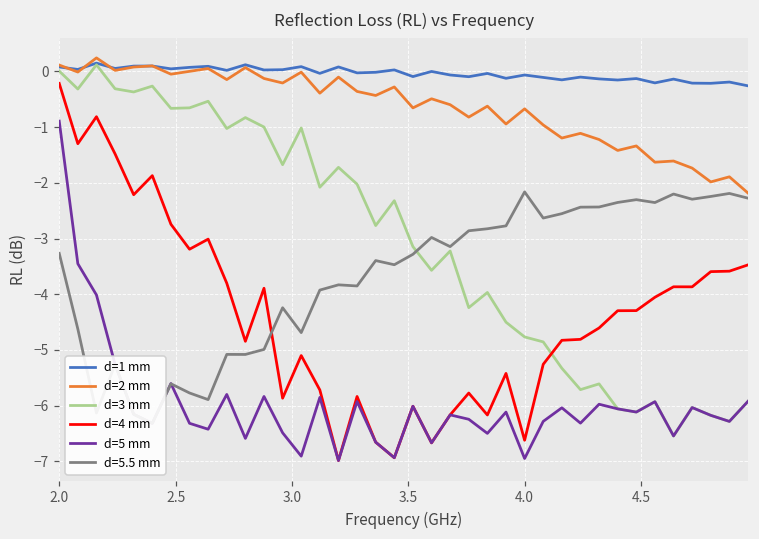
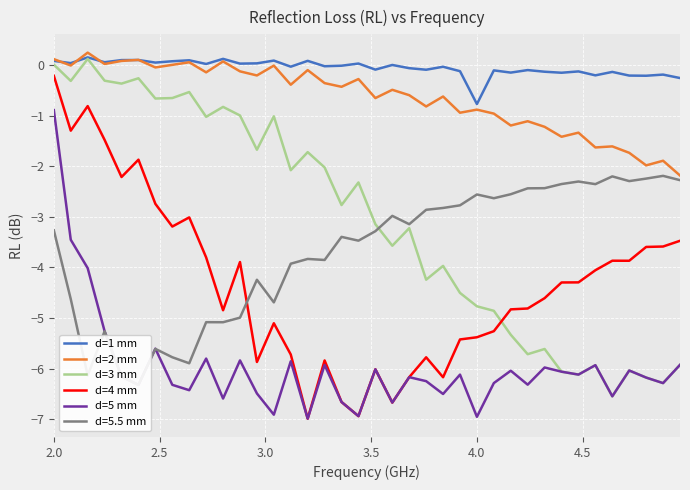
d=1 mm, 4.0: -0.1 -> -0.8
d=2 mm, 4.0: -0.7 -> -0.9
d=4 mm, 4.0: -6.6 -> -5.4
d=5.5 mm, 4.0: -2.2 -> -2.6
